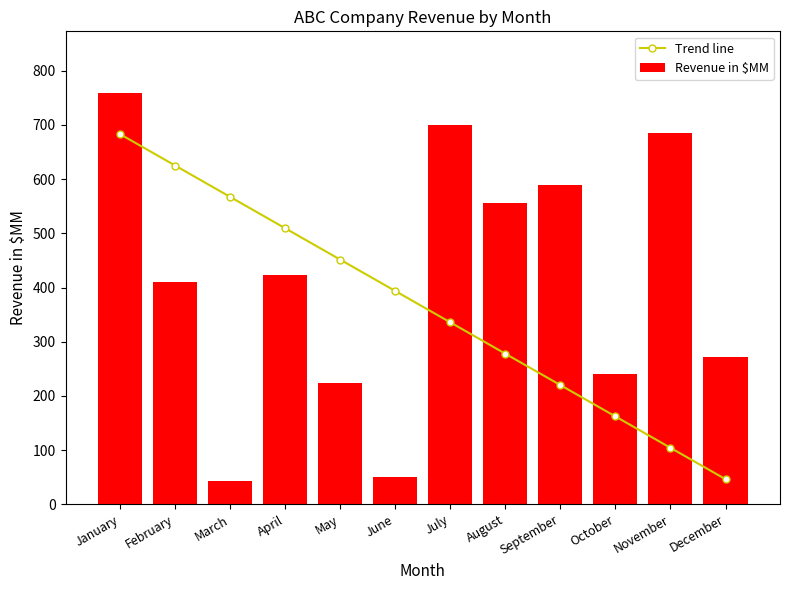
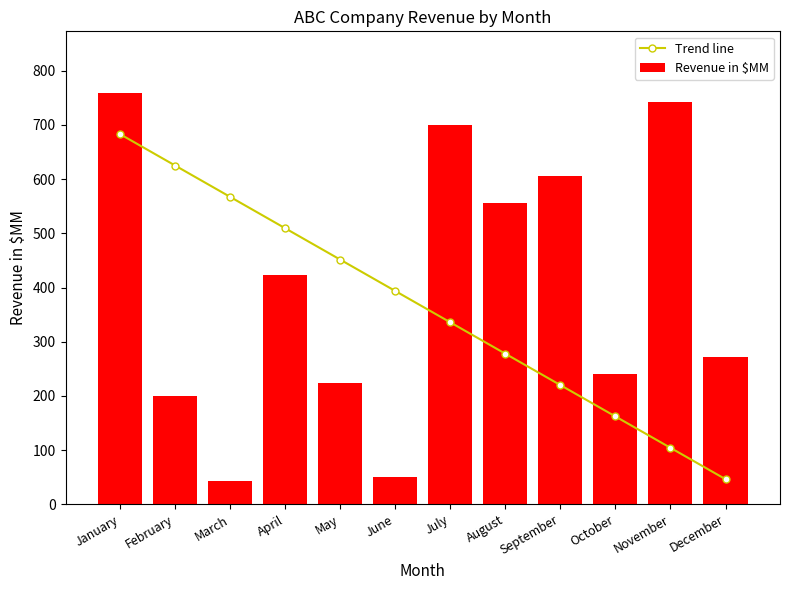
Revenue in $MM, February: 410 -> 200
Revenue in $MM, September: 590 -> 610
Revenue in $MM, November: 690 -> 740
